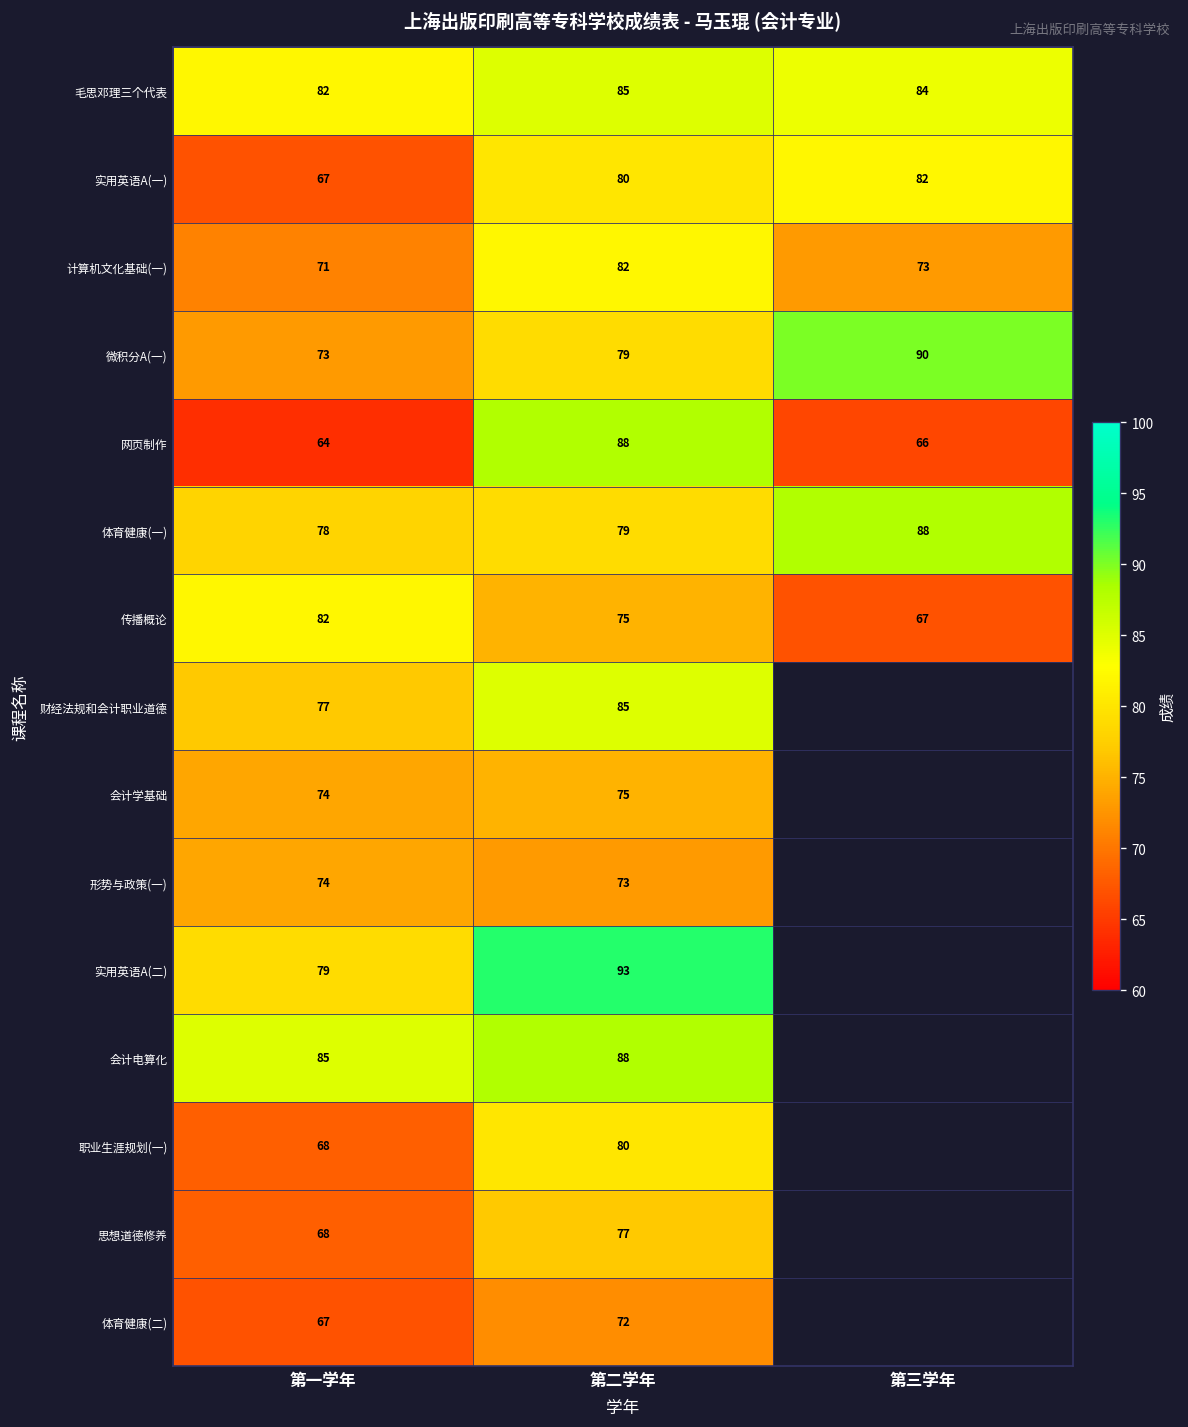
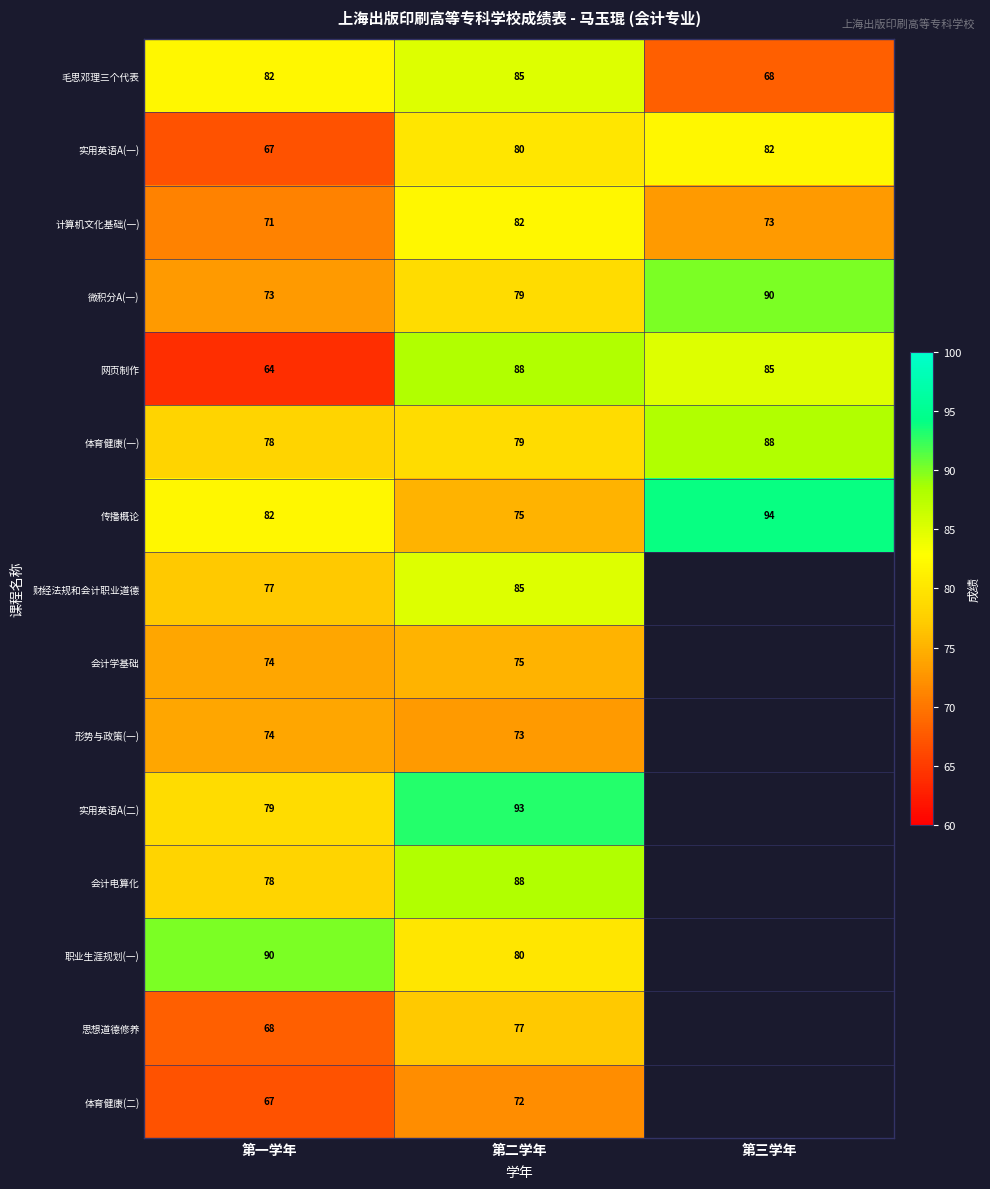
毛思邓理三个代表, 第三学年: 84 -> 68
网页制作, 第三学年: 66 -> 85
传播概论, 第三学年: 67 -> 94
会计电算化, 第一学年: 85 -> 78
职业生涯规划(一), 第一学年: 68 -> 90
